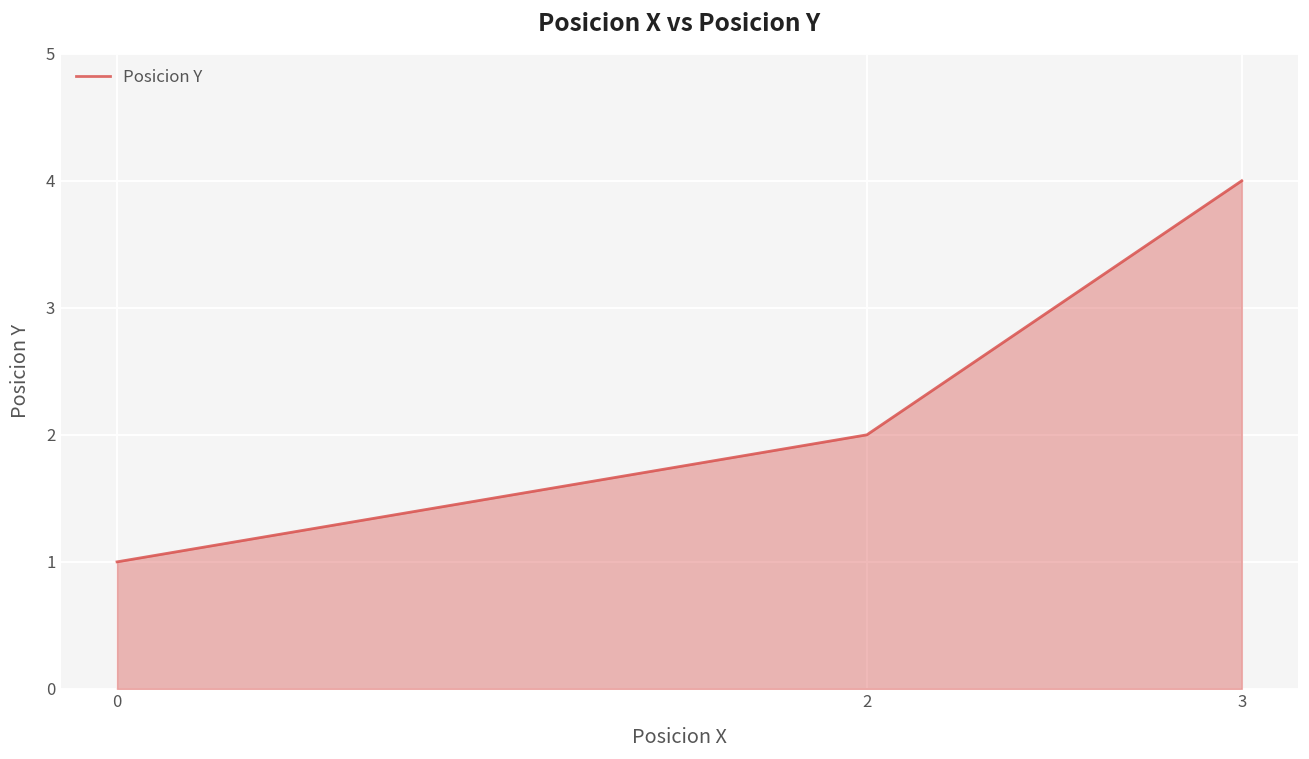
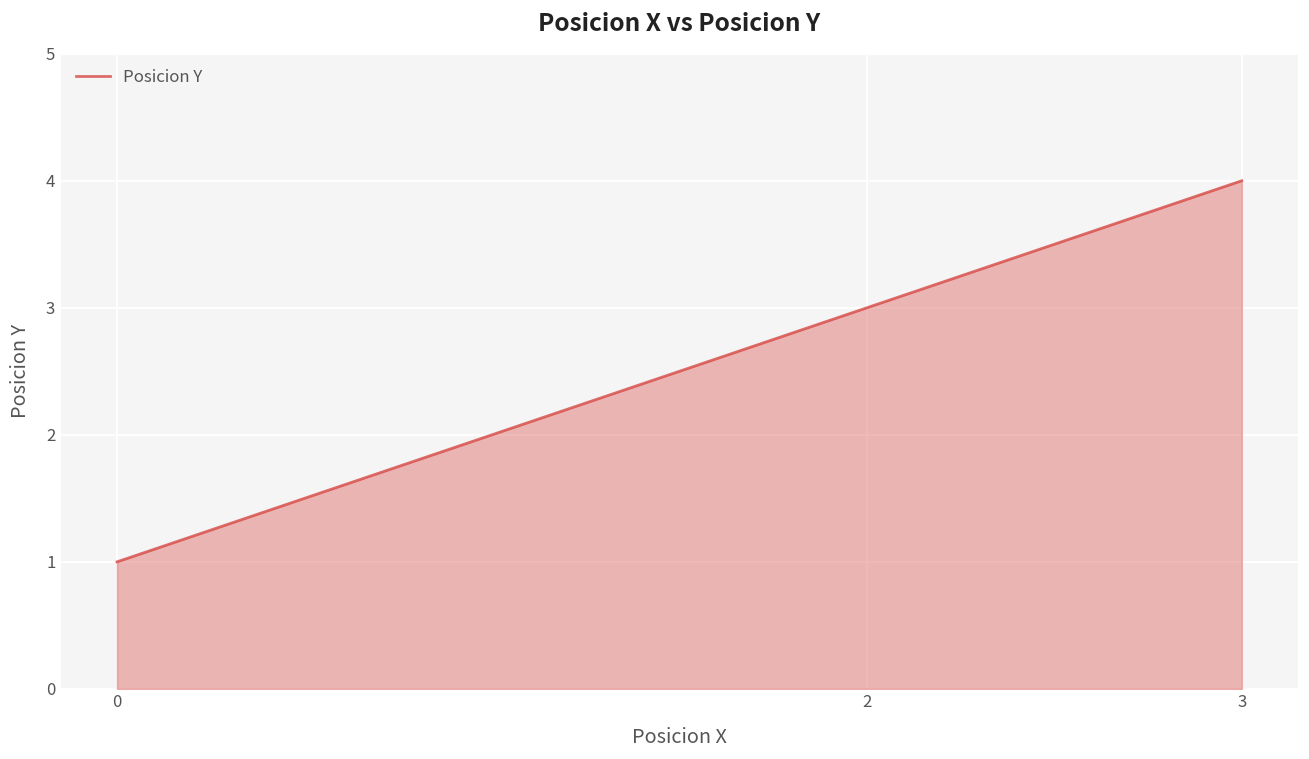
2: 2 -> 3
